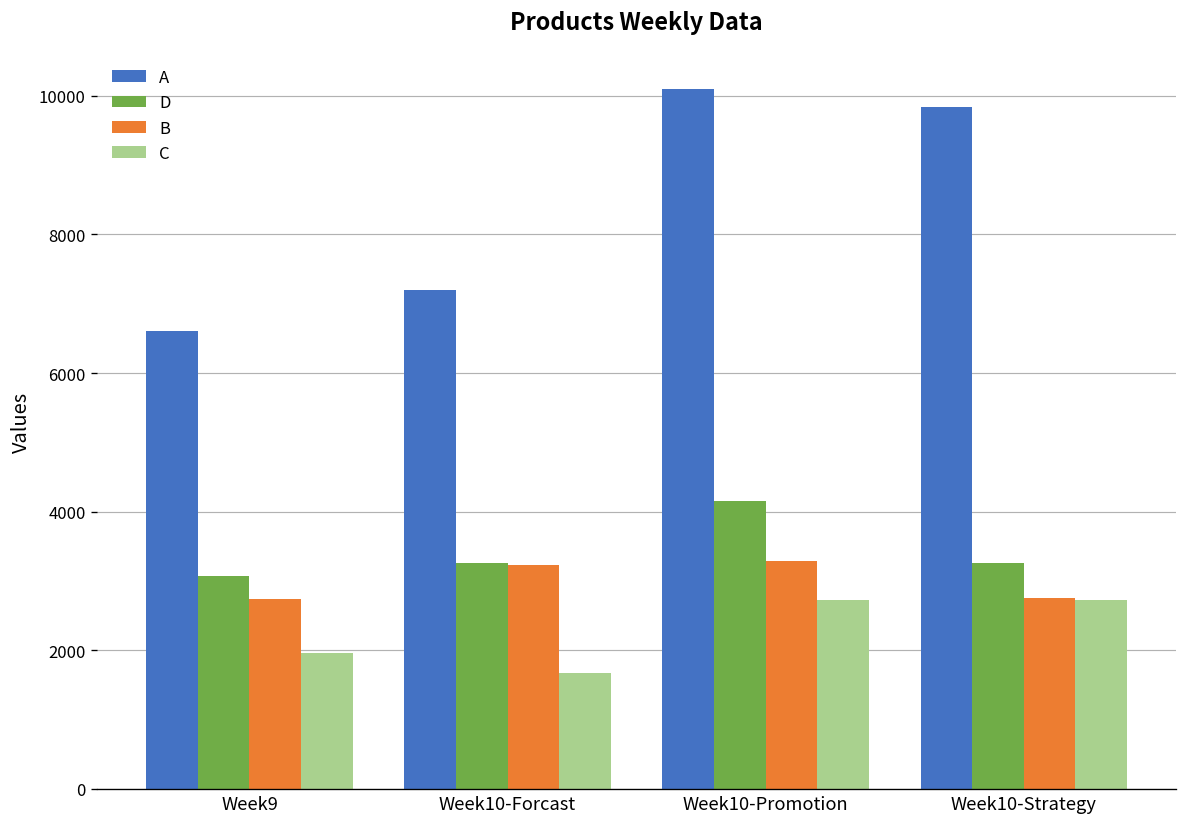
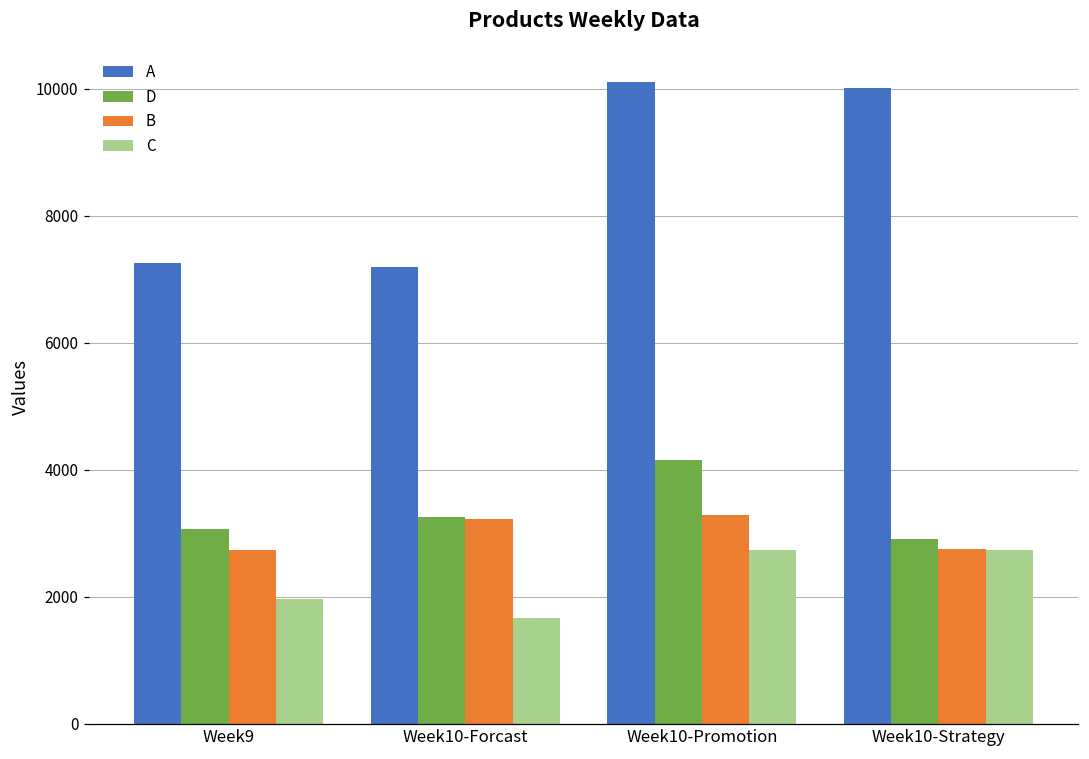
A, Week9: 6600 -> 7300
A, Week10-Strategy: 9800 -> 10000
D, Week10-Strategy: 3300 -> 2900
